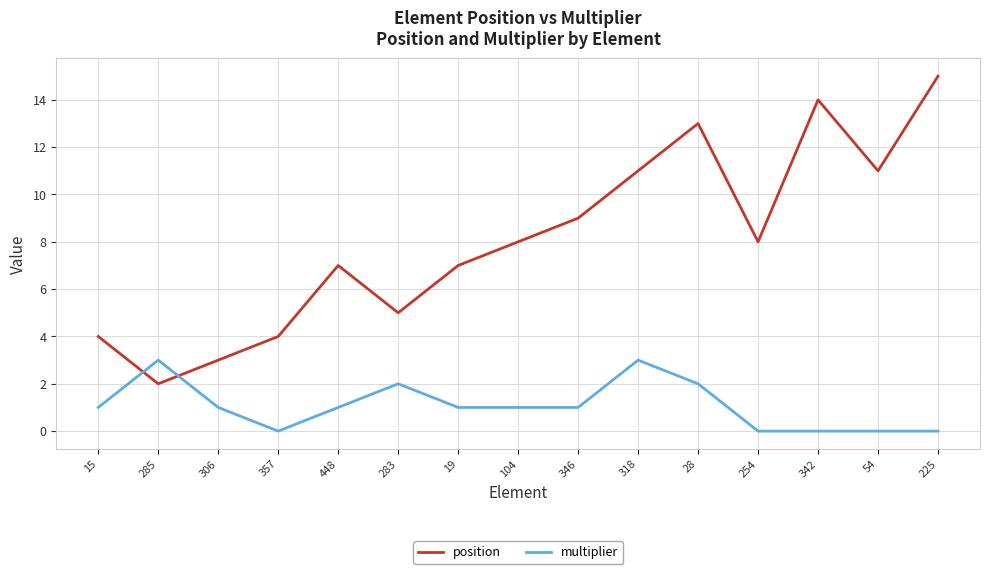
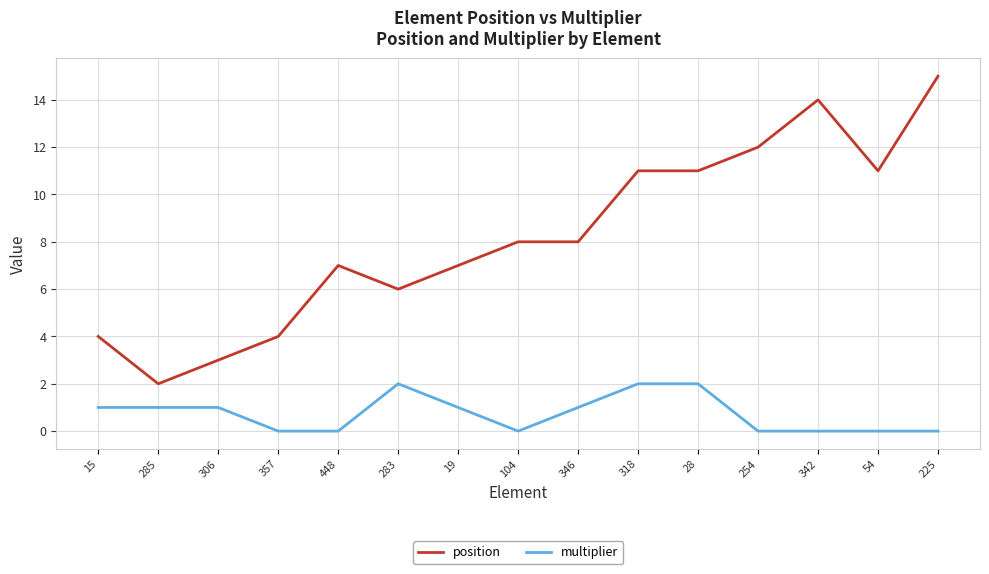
multiplier, 285: 3 -> 1
multiplier, 448: 1 -> 0
position, 283: 5 -> 6
multiplier, 104: 1 -> 0
position, 346: 9 -> 8
multiplier, 318: 3 -> 2
position, 28: 13 -> 11
position, 254: 8 -> 12
